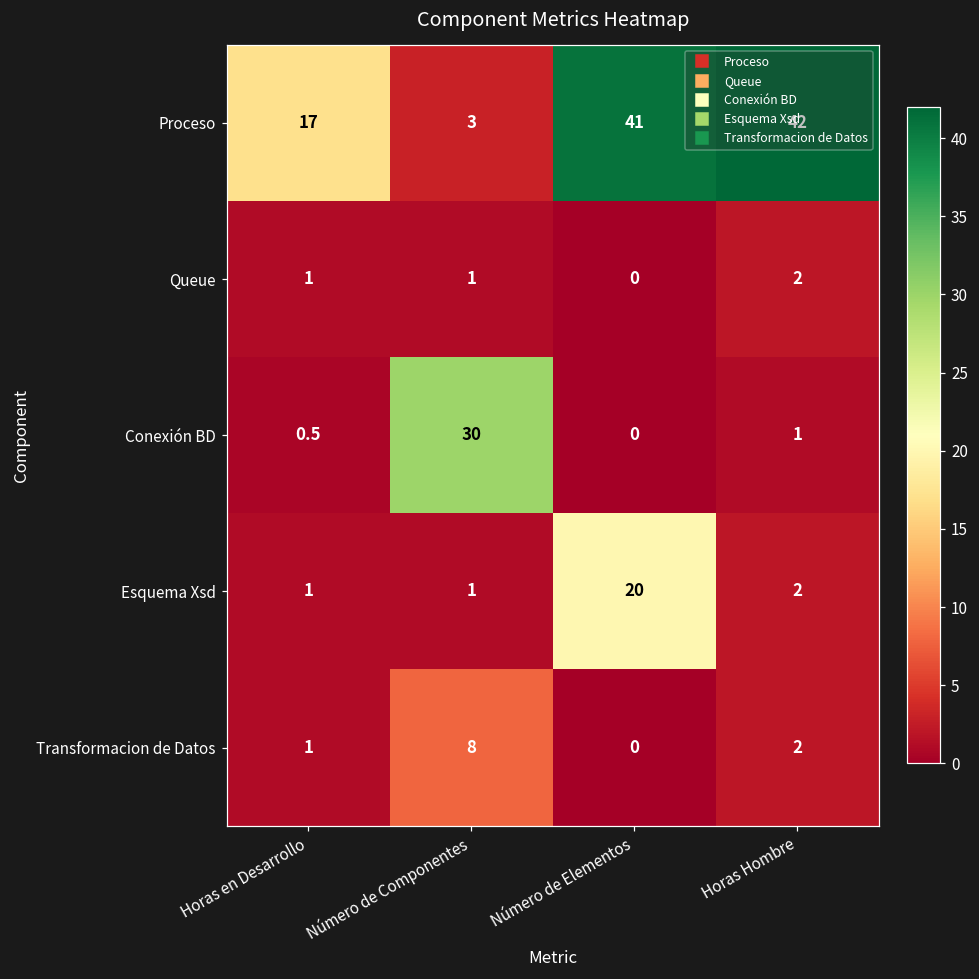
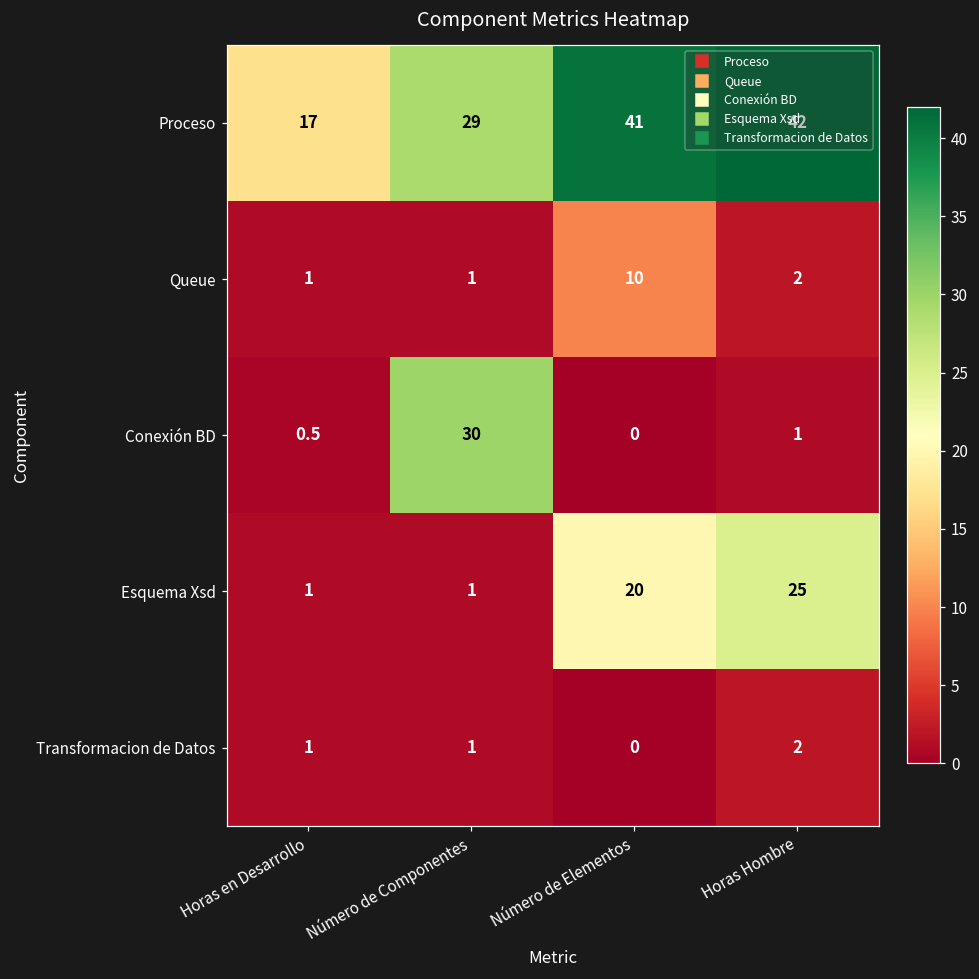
Proceso, Número de Componentes: 3 -> 29
Queue, Número de Elementos: 0 -> 10
Esquema Xsd, Horas Hombre: 2 -> 25
Transformacion de Datos, Número de Componentes: 8 -> 1
